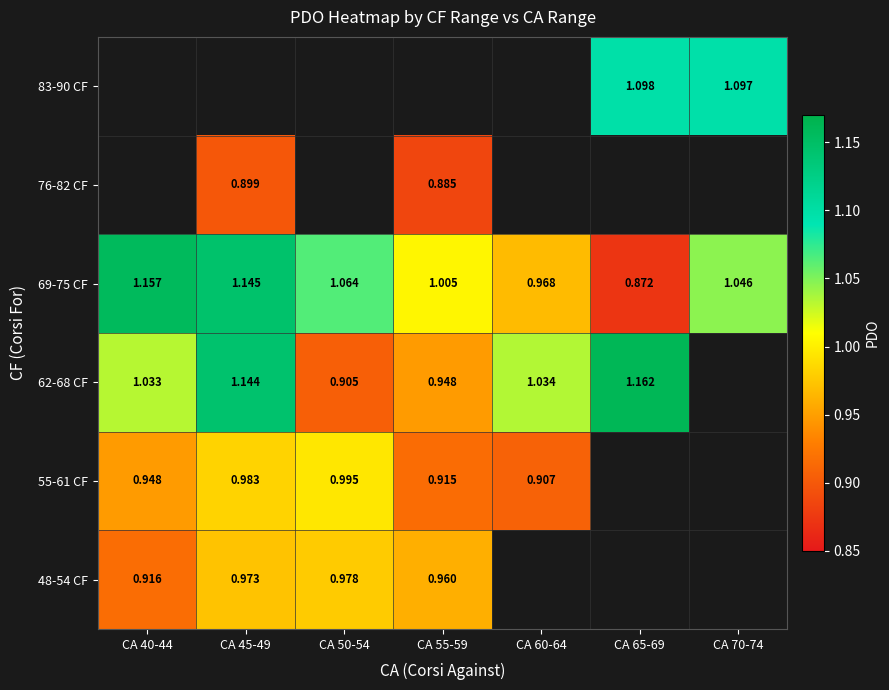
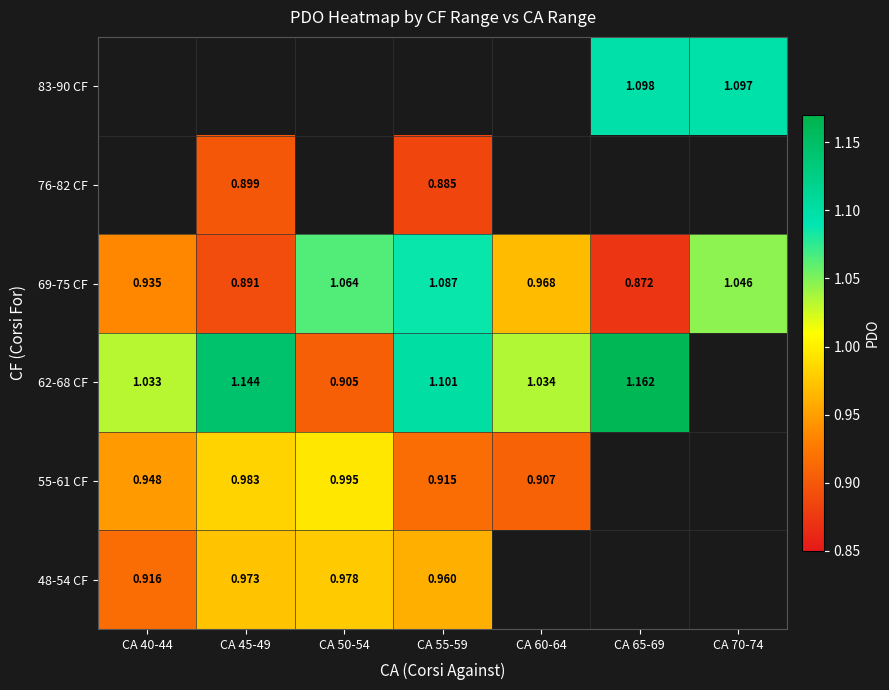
69-75 CF, CA 40-44: 1.157 -> 0.935
69-75 CF, CA 45-49: 1.145 -> 0.891
69-75 CF, CA 55-59: 1.005 -> 1.087
62-68 CF, CA 55-59: 0.948 -> 1.101
